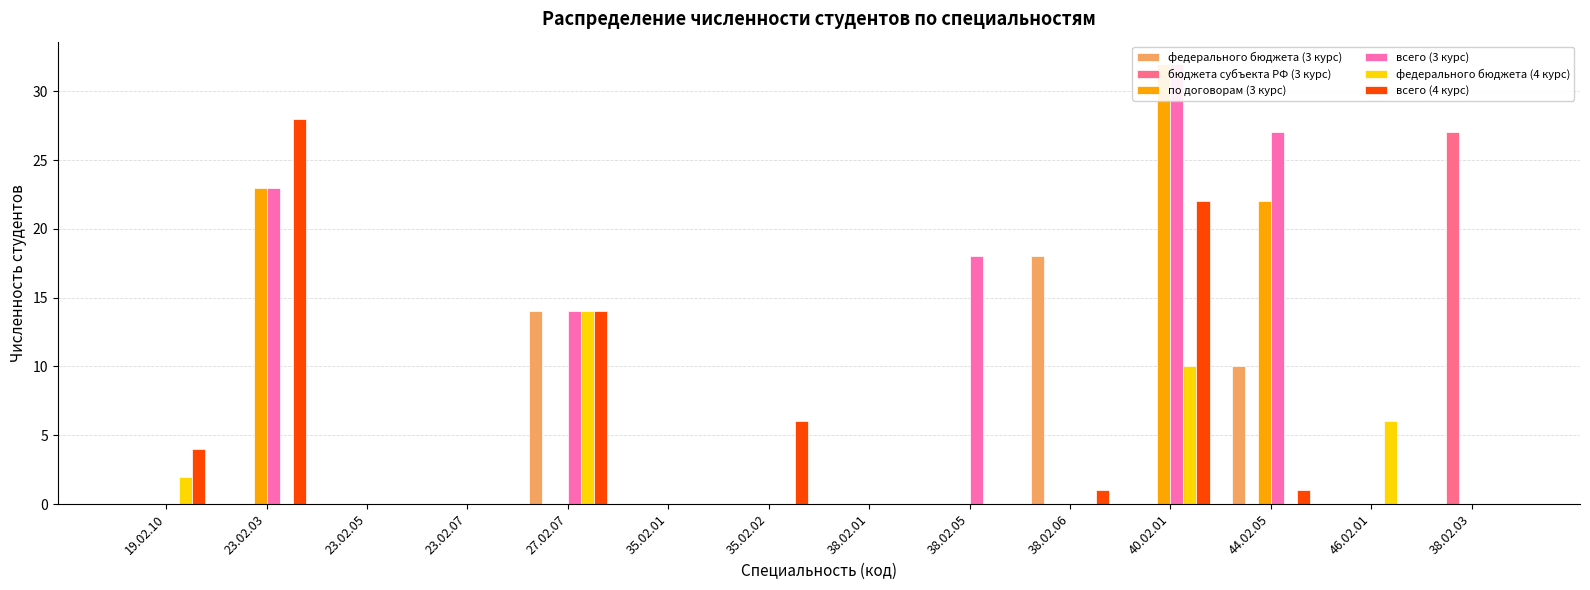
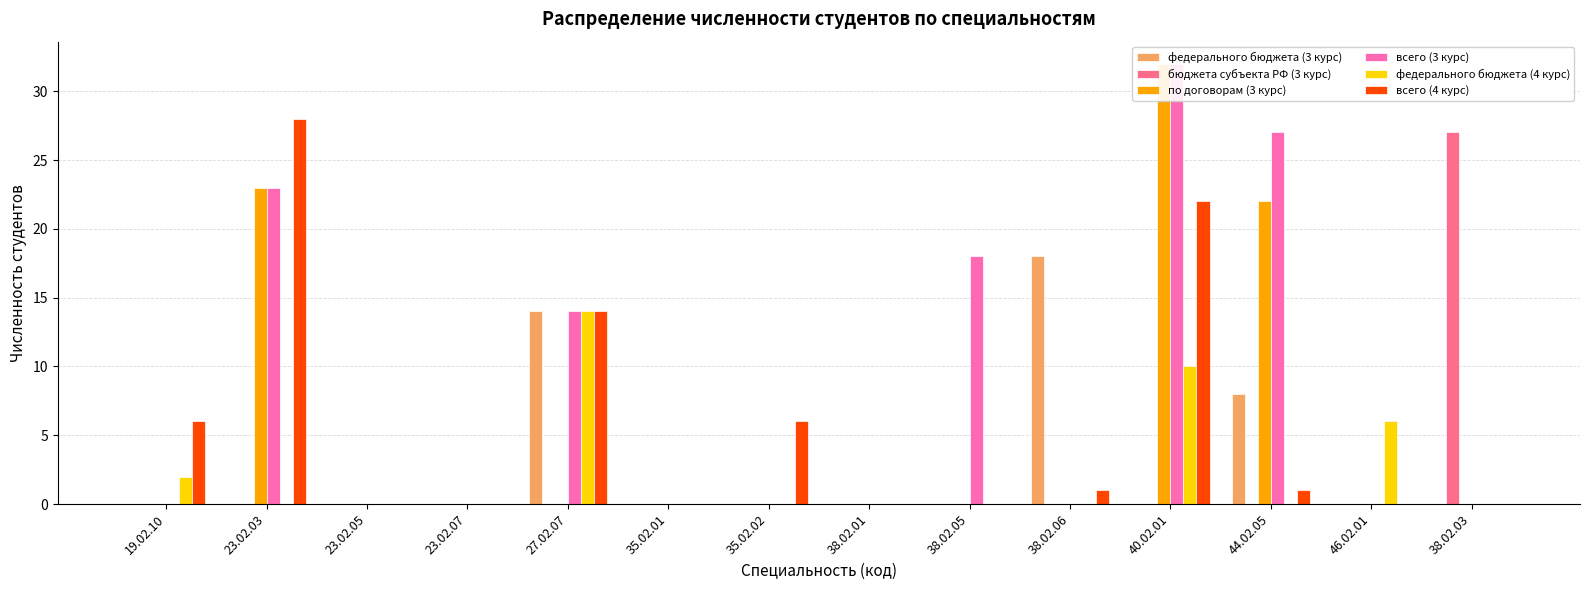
всего (4 курс), 19.02.10: 4 -> 6
федерального бюджета (3 курс), 44.02.05: 10 -> 8
